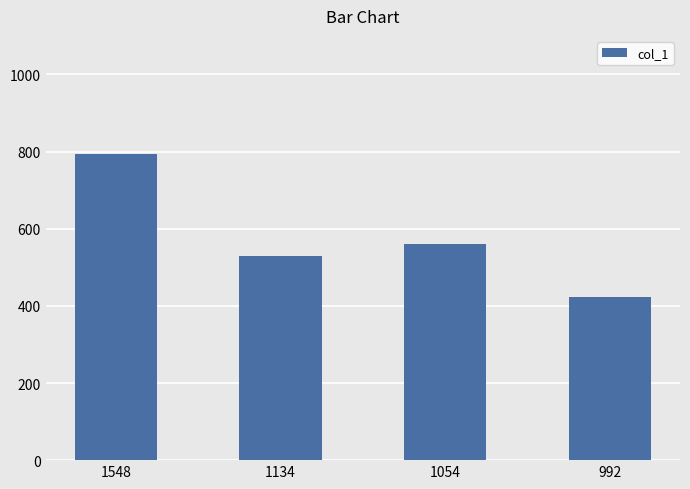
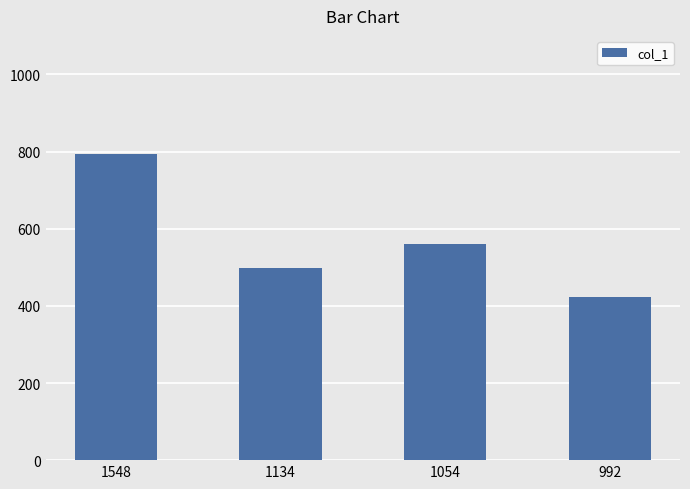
1134: 530 -> 500
